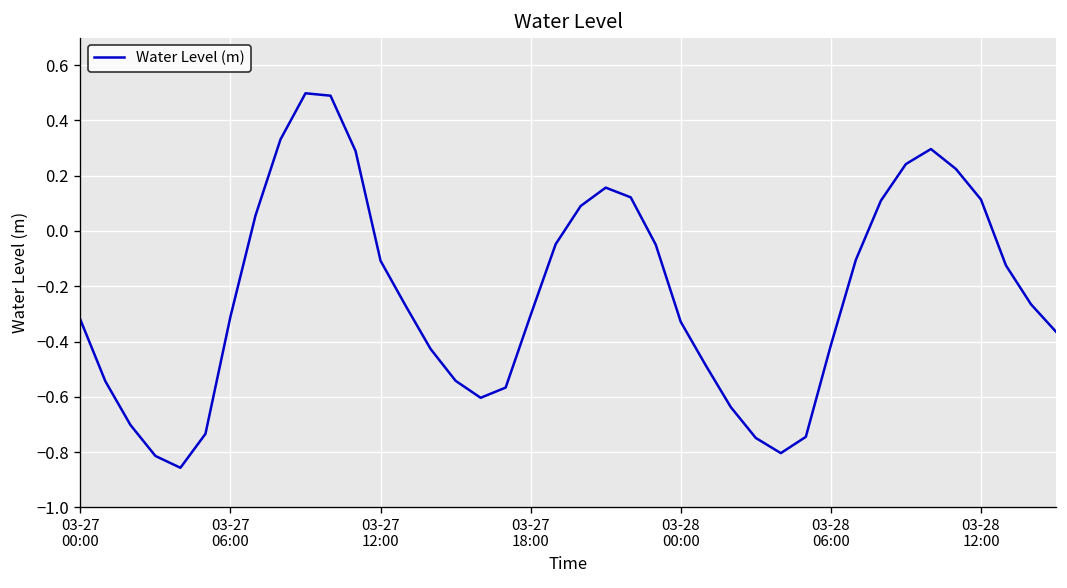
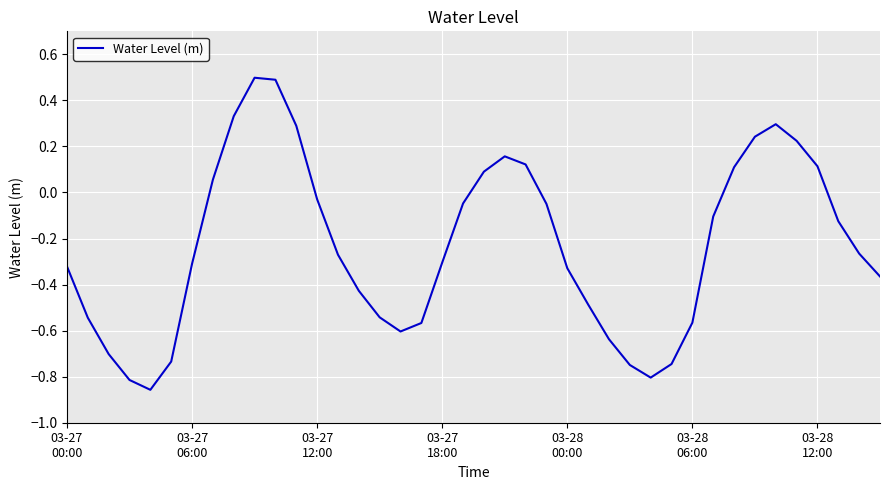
03-27 12:00: -0.11 -> -0.03
03-28 06:00: -0.41 -> -0.57
